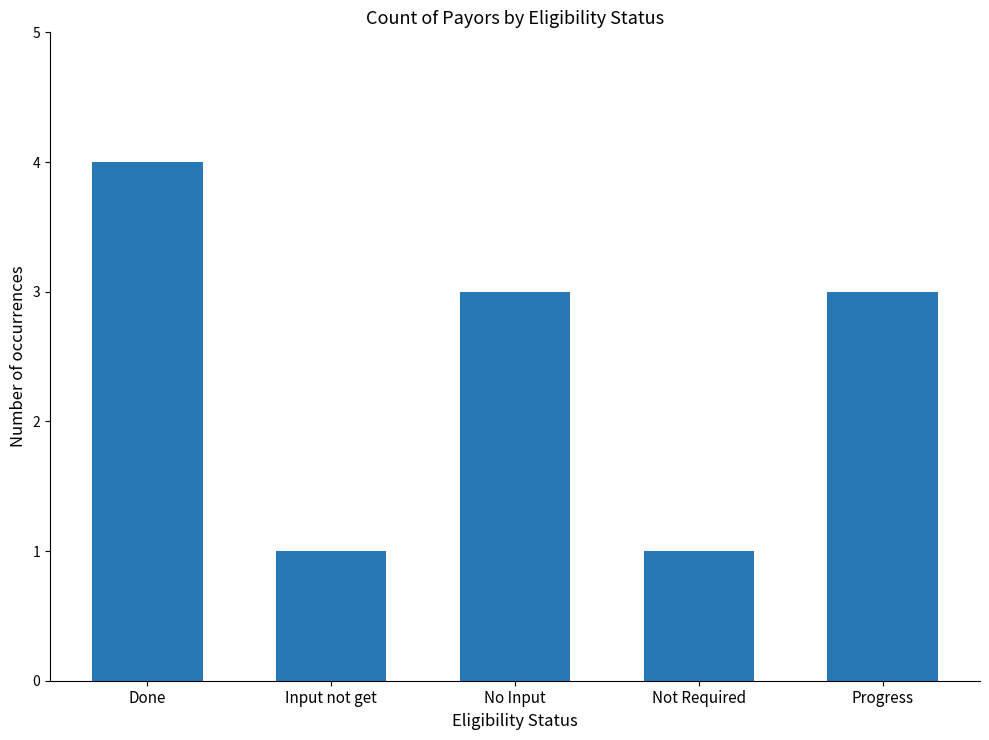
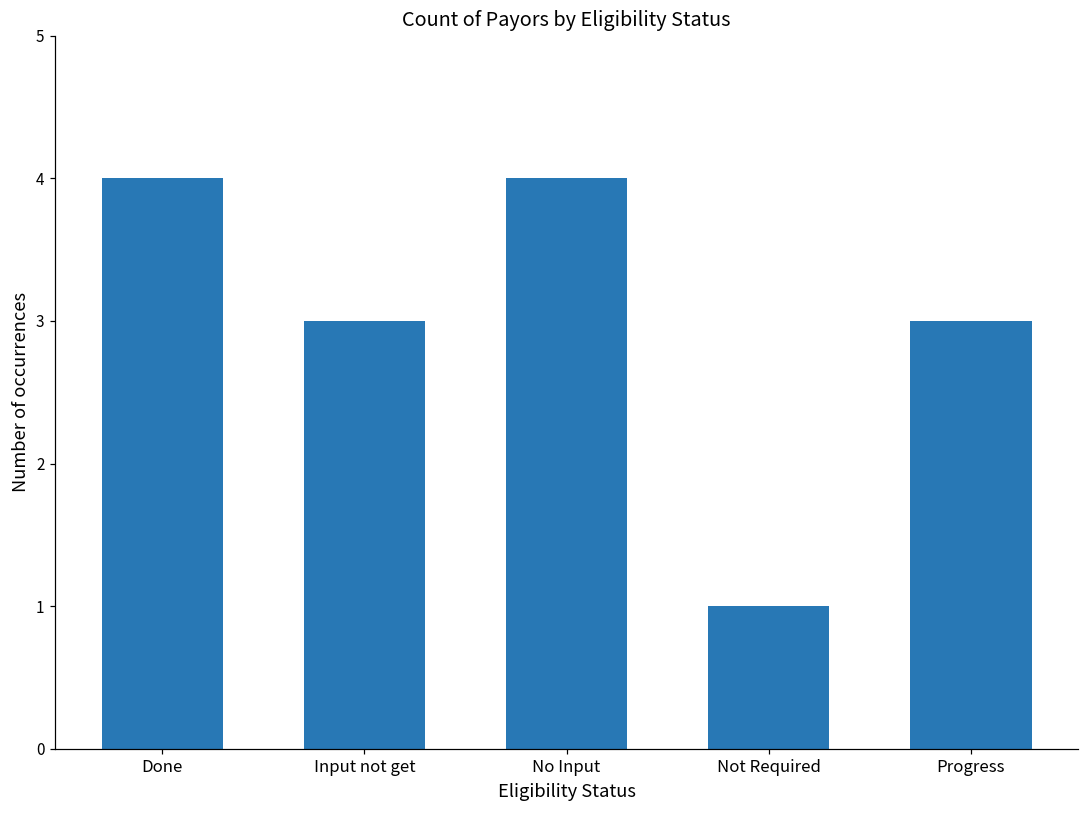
Input not get: 1 -> 3
No Input: 3 -> 4
